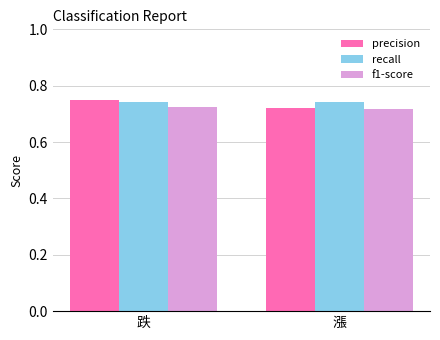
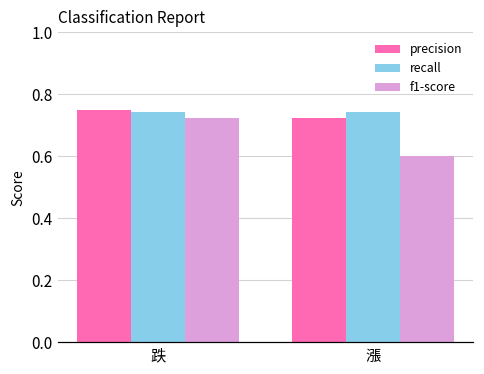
f1-score, 漲: 0.72 -> 0.60
